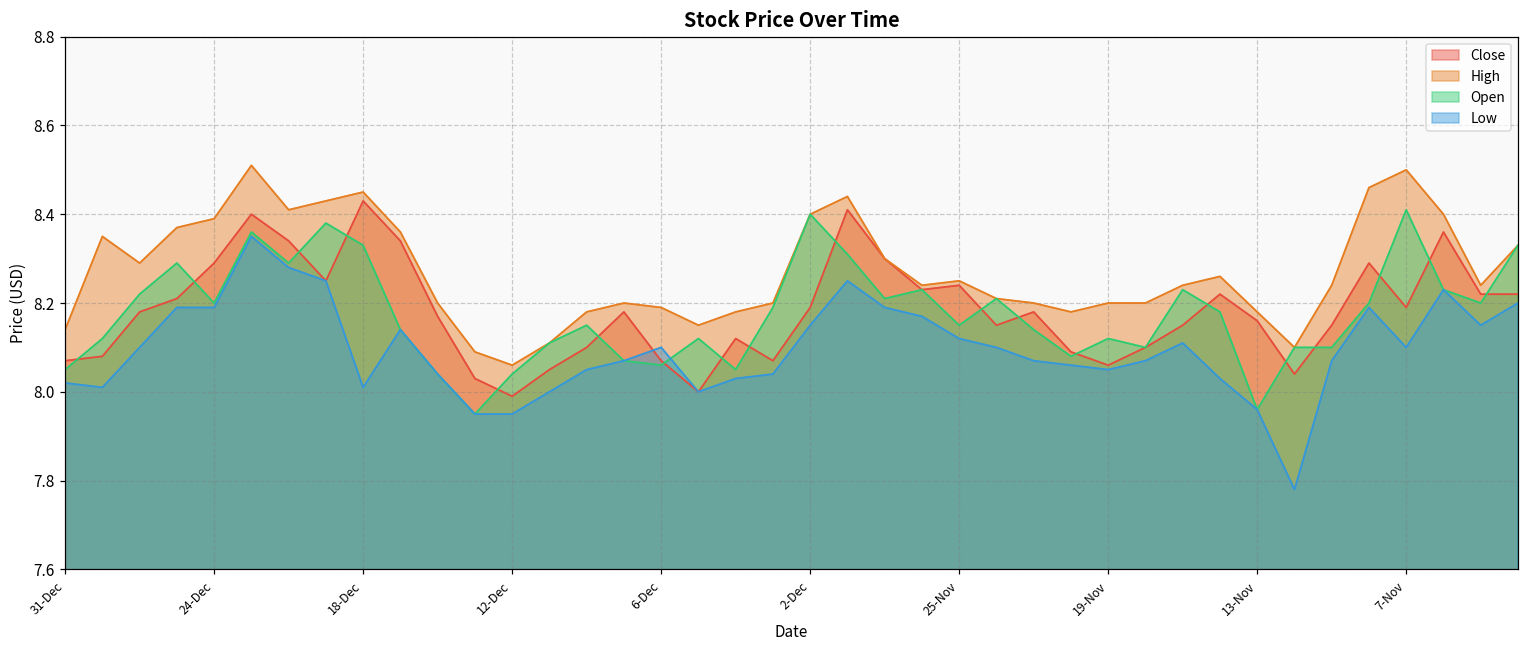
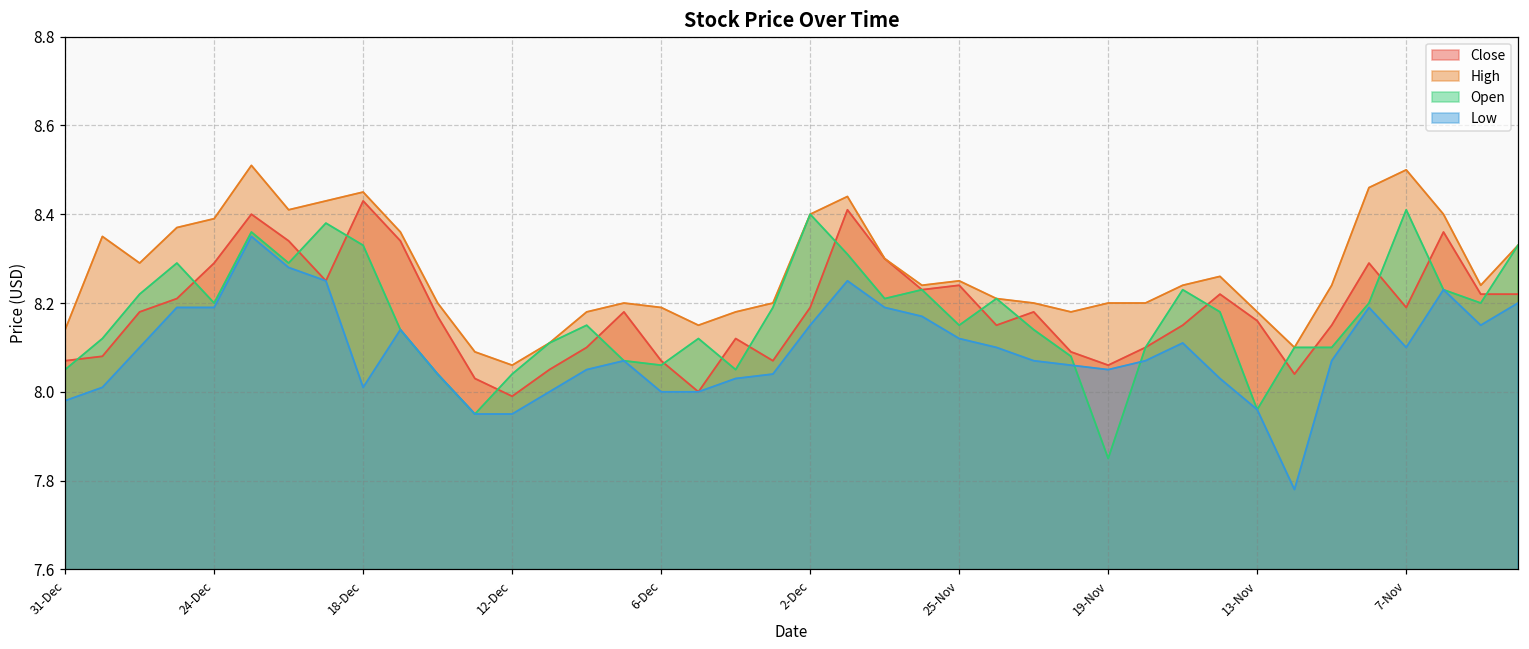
Low, 31-Dec: 8.02 -> 7.98
Low, 6-Dec: 8.1 -> 8.0
Open, 19-Nov: 8.12 -> 7.85
